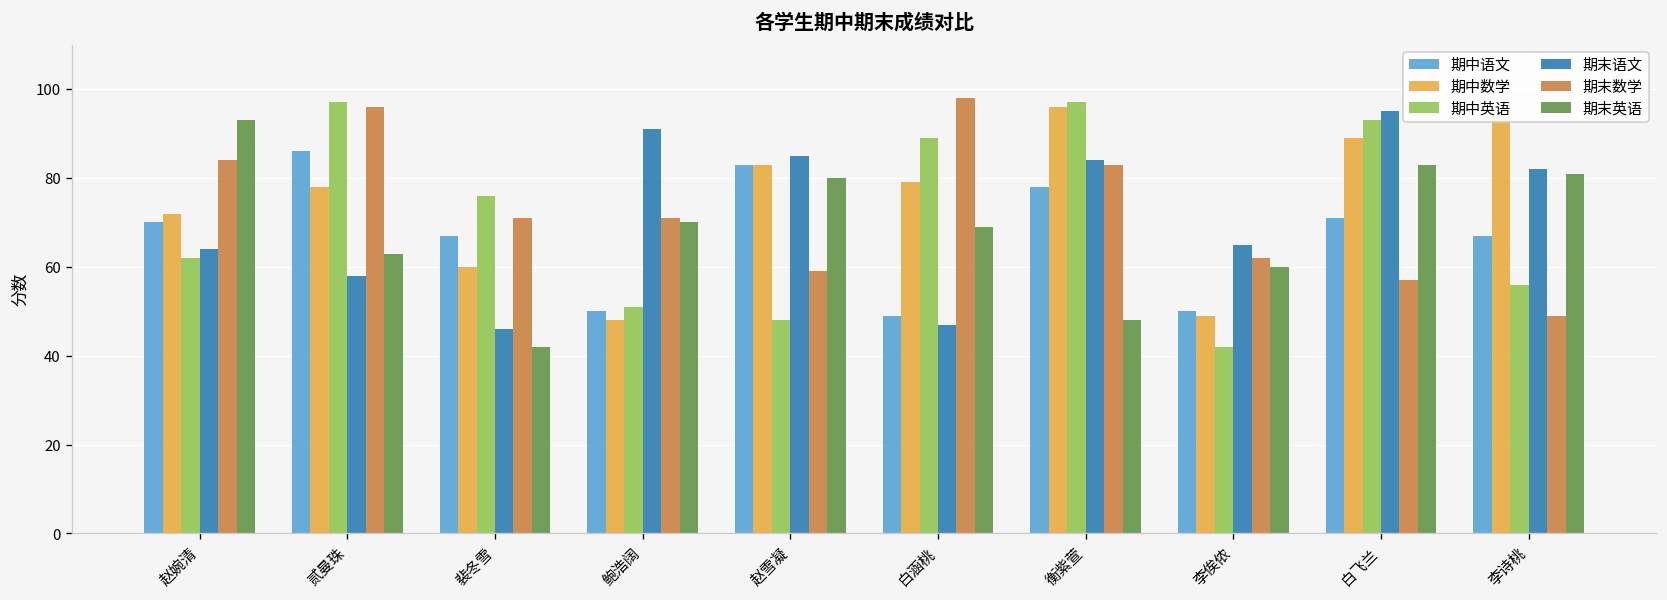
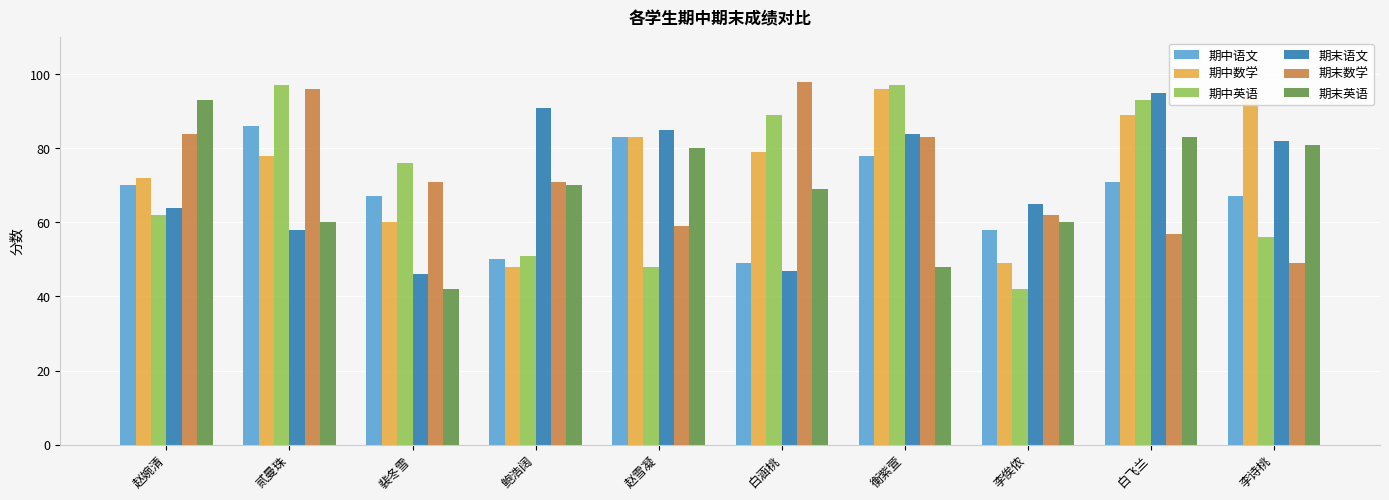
期末英语, 贰曼珠: 63 -> 60
期中语文, 李俟侬: 50 -> 58
